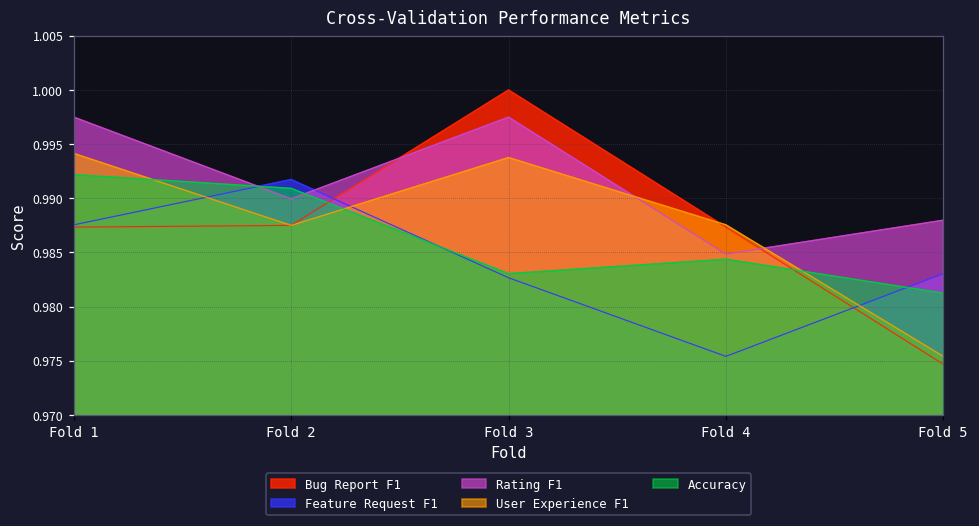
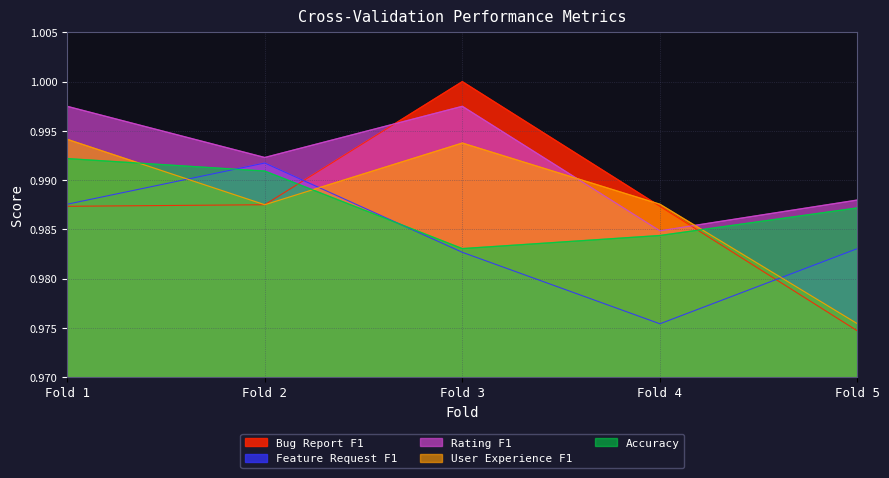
Rating F1, Fold 2: 0.990 -> 0.992
Accuracy, Fold 5: 0.981 -> 0.987
